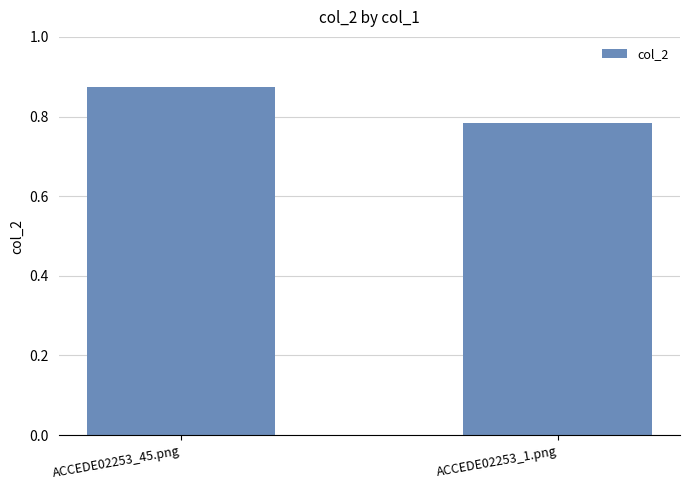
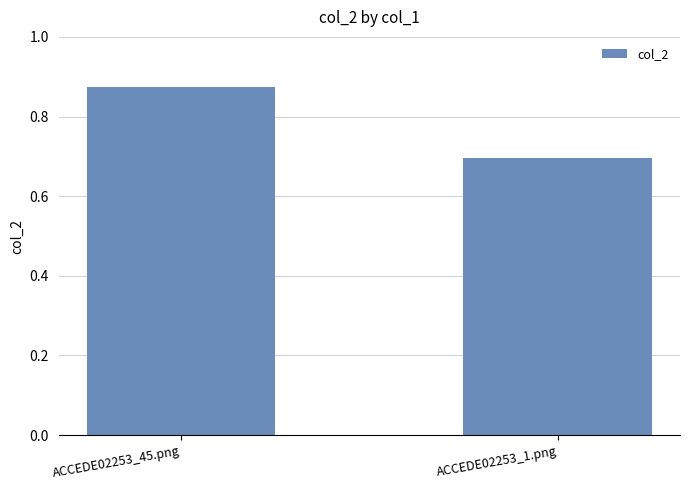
ACCEDE02253_1.png: 0.78 -> 0.69
